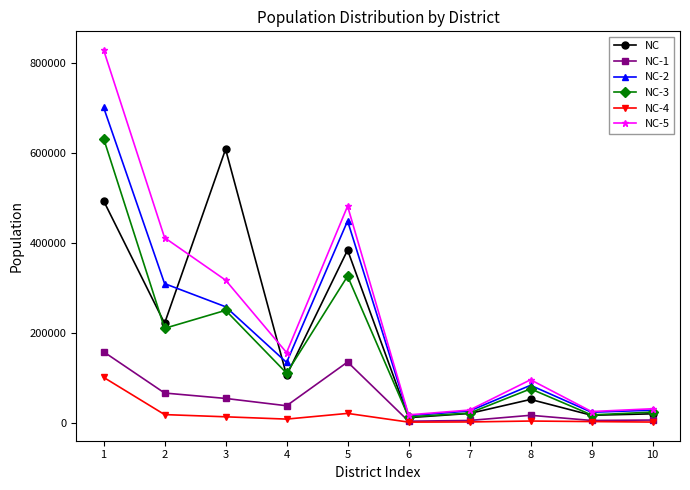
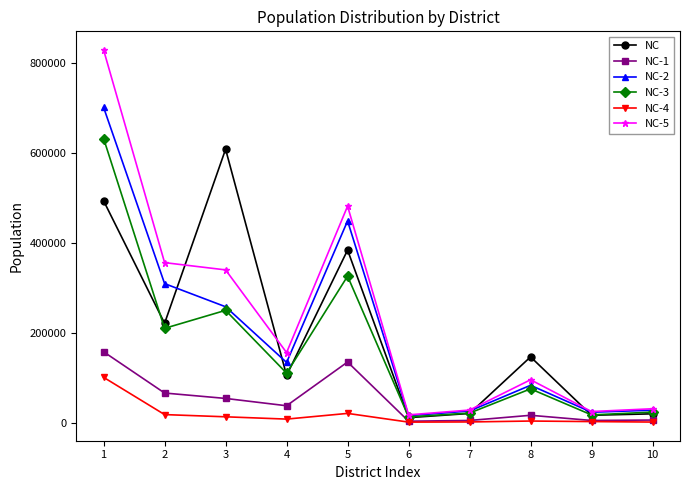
NC-5, 2: 410000 -> 360000
NC-5, 3: 320000 -> 340000
NC, 8: 50000 -> 150000
